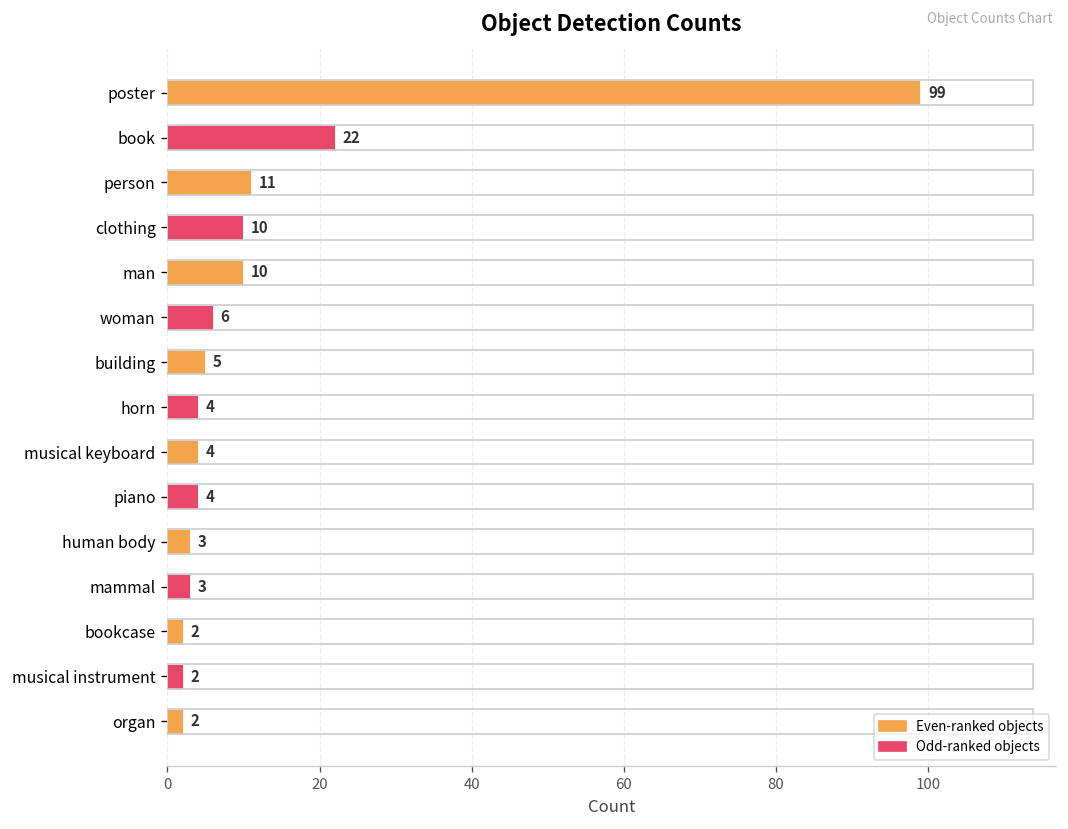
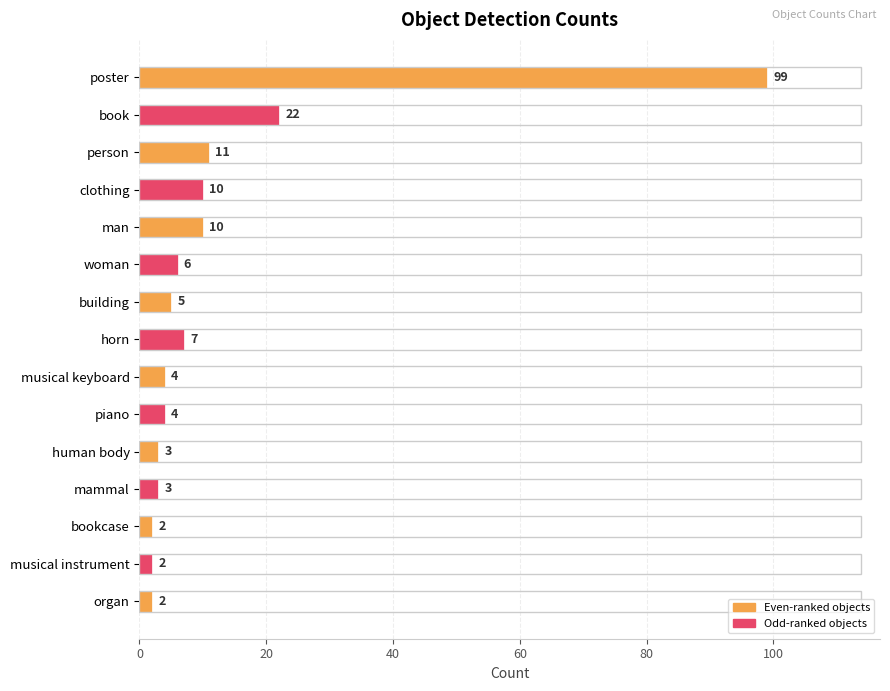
horn: 4 -> 7
